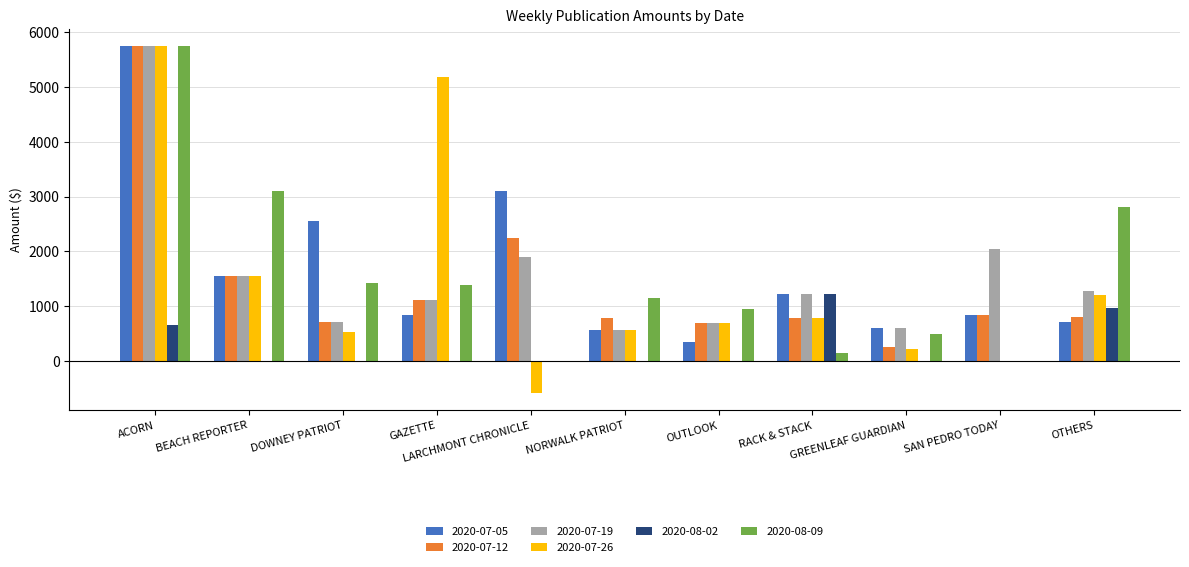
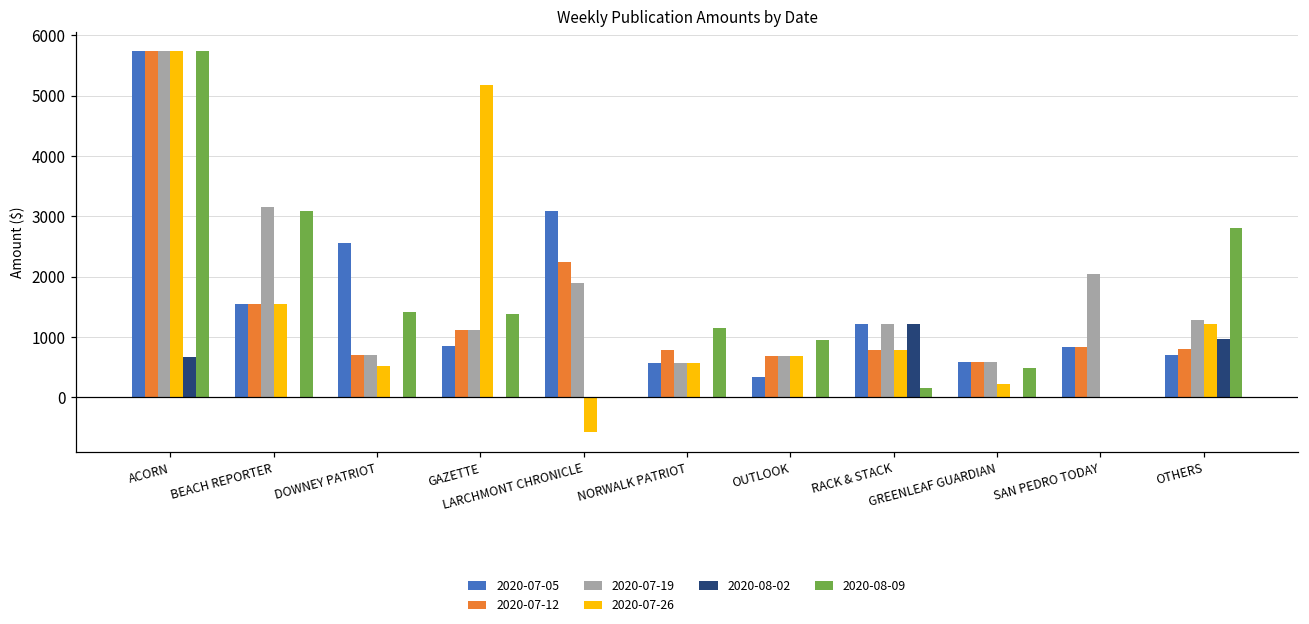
2020-07-19, BEACH REPORTER: 1500 -> 3100
2020-07-12, GREENLEAF GUARDIAN: 300 -> 600
